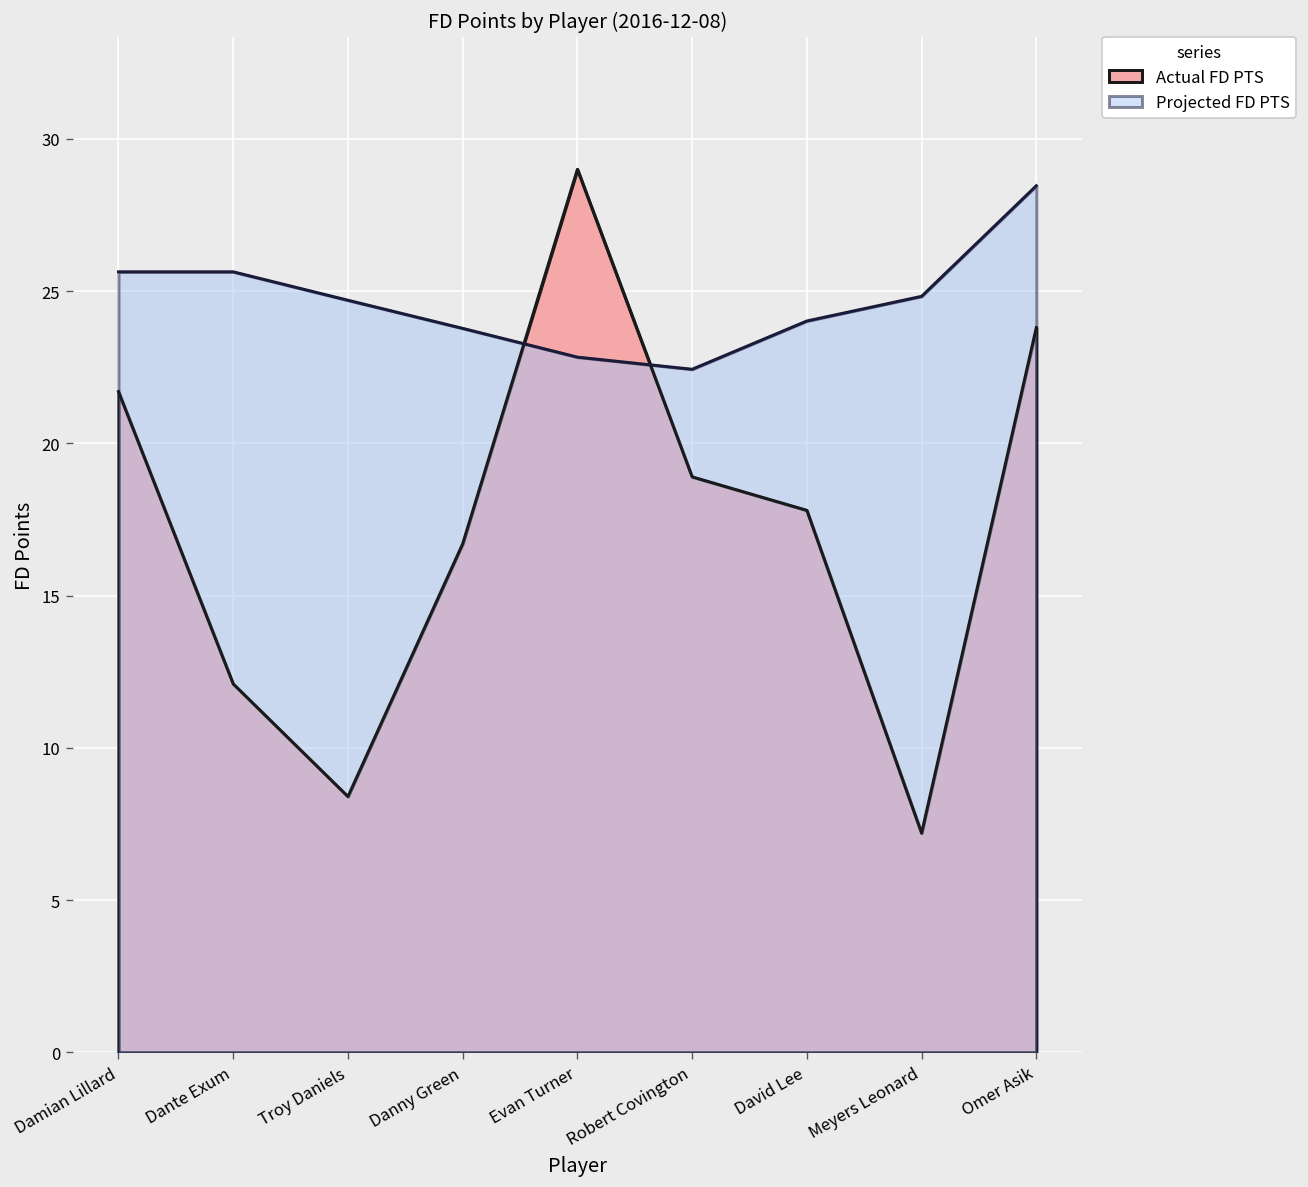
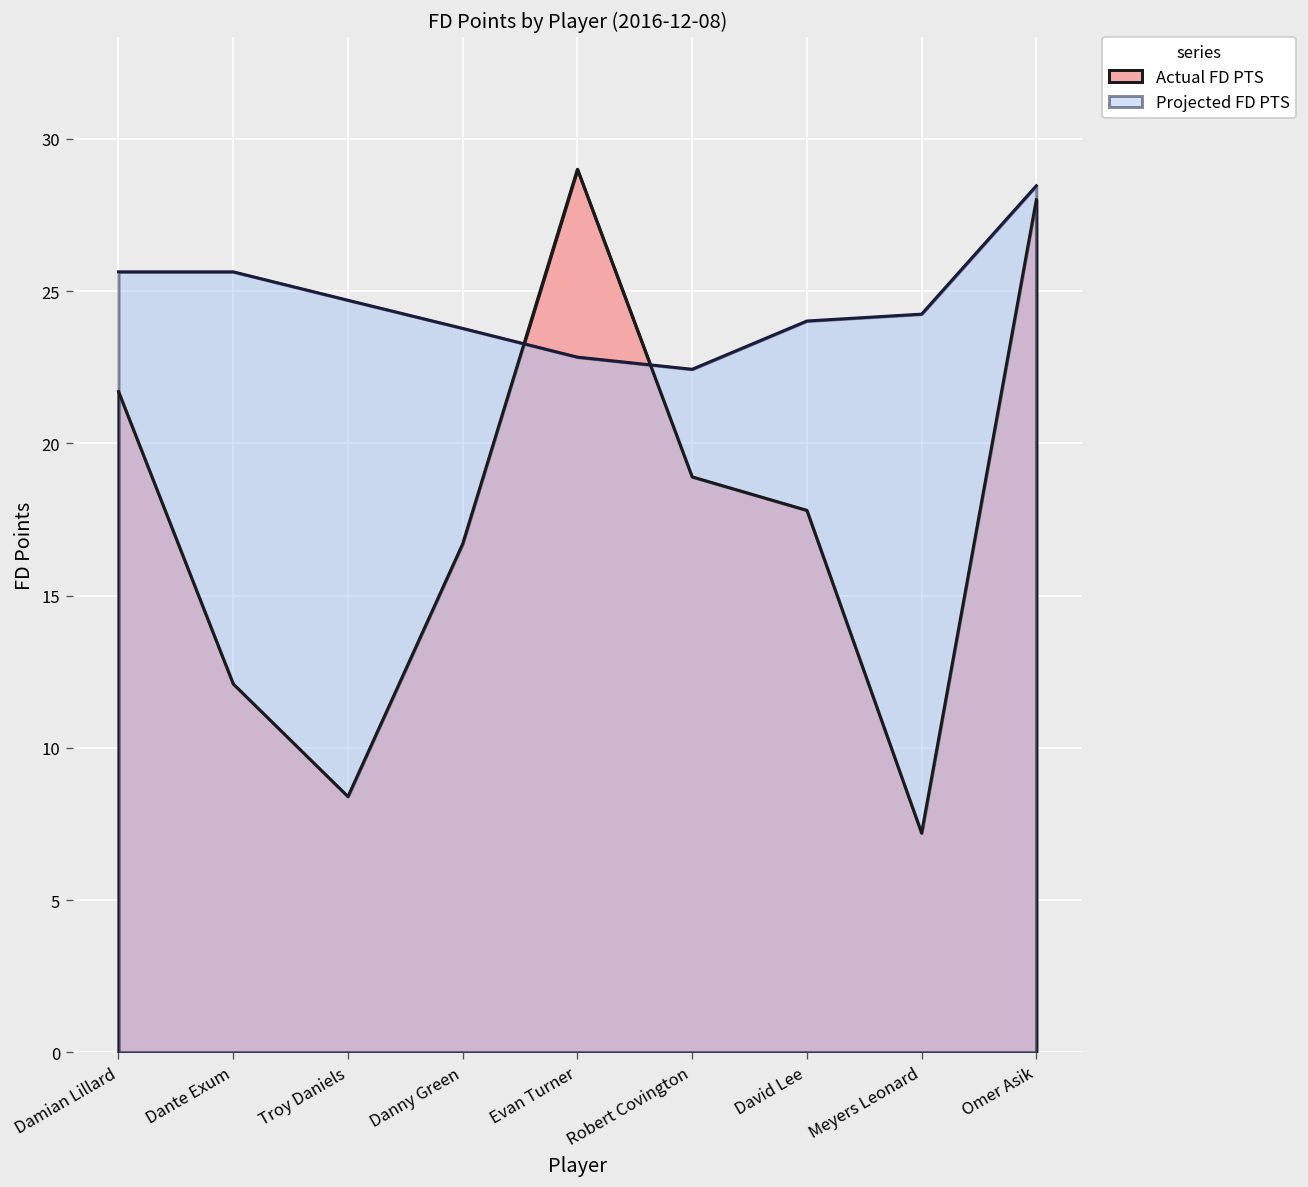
Projected FD PTS, Meyers Leonard: 24.8 -> 24.2
Actual FD PTS, Omer Asik: 23.8 -> 28.0
